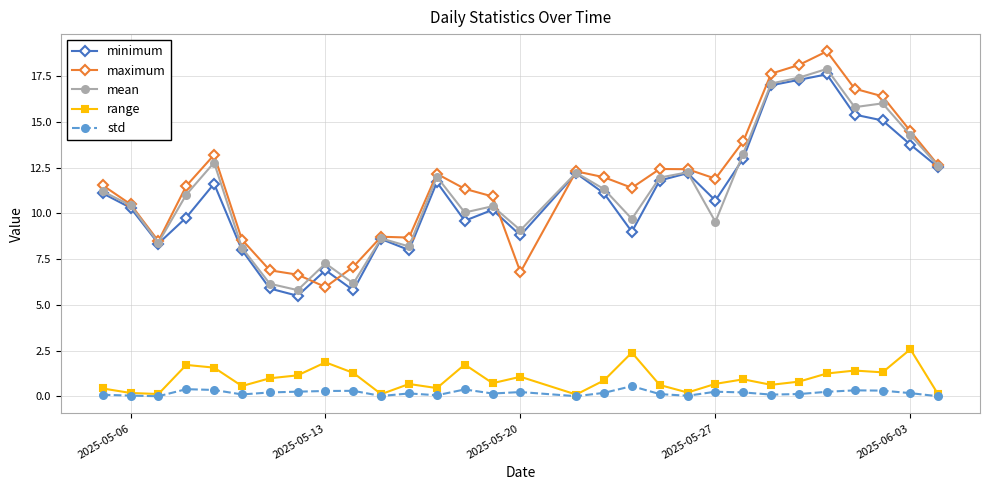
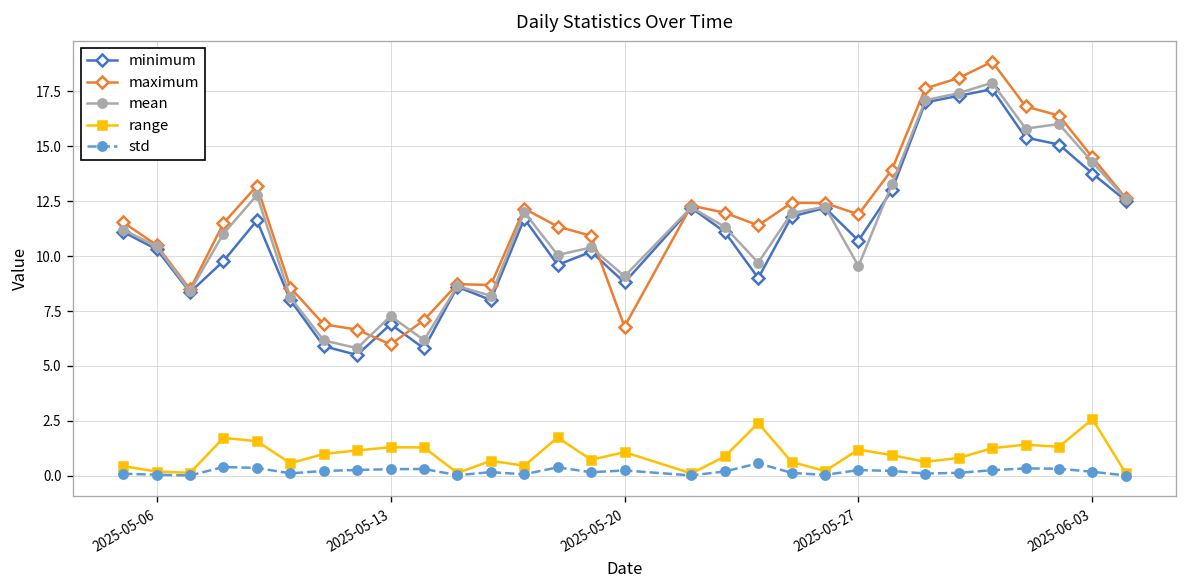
range, 2025-05-13: 1.9 -> 1.3
range, 2025-05-27: 0.7 -> 1.2
